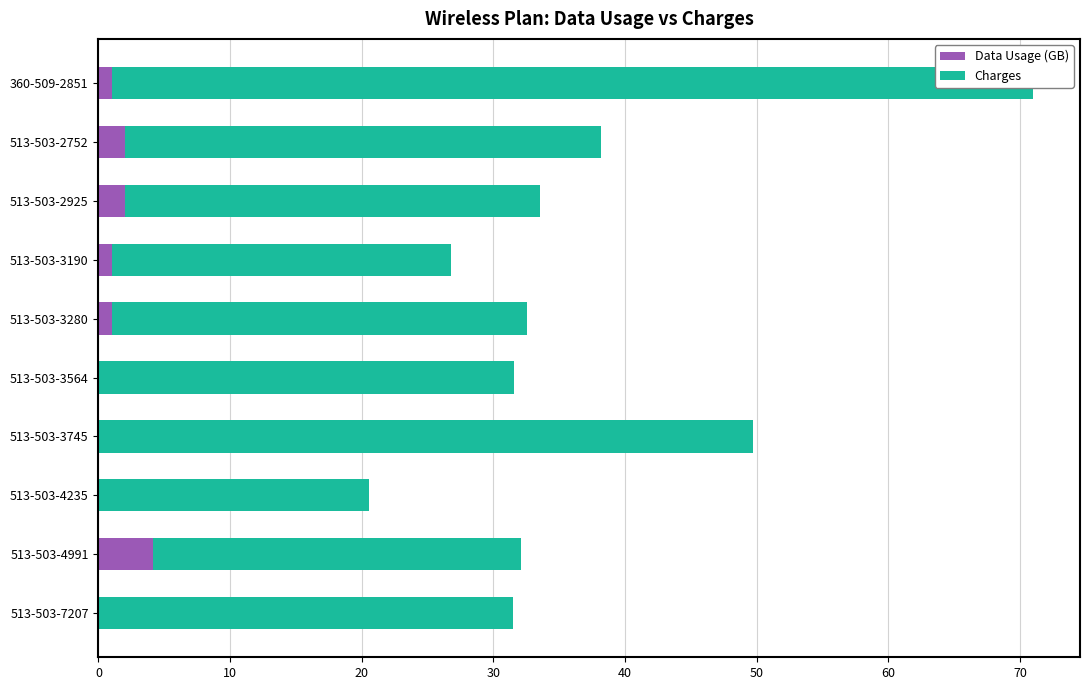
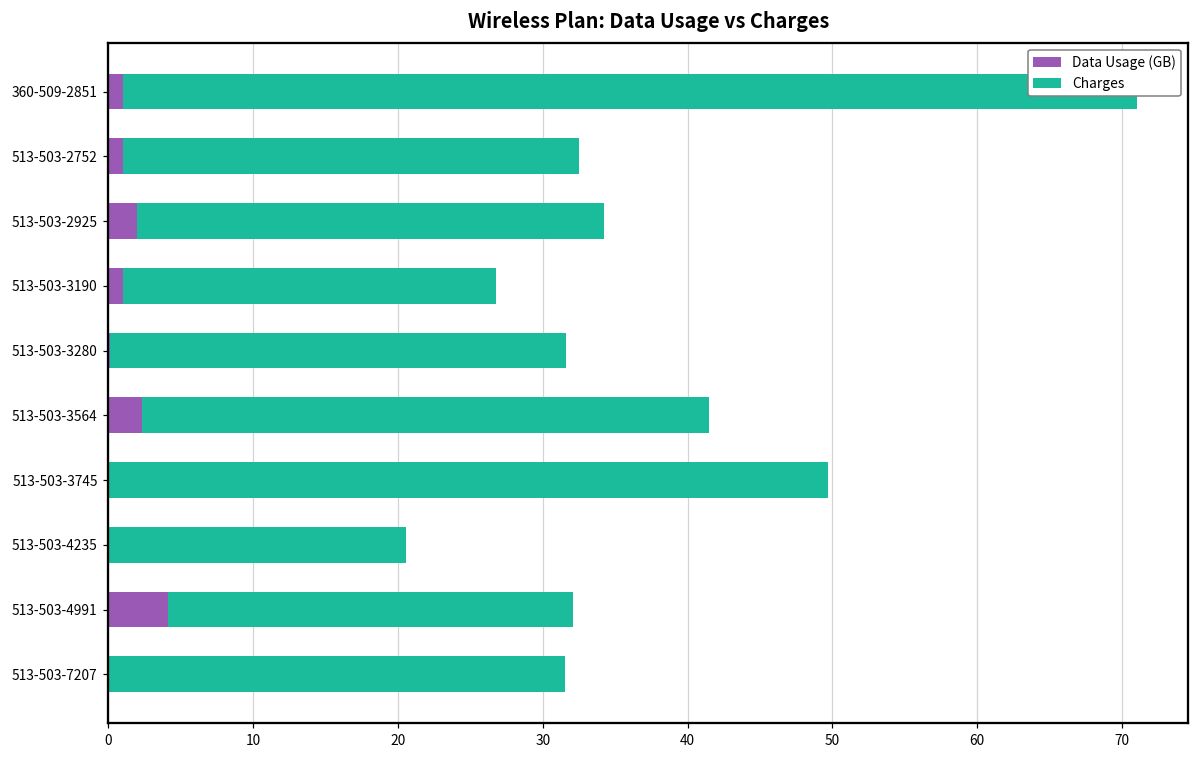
Data Usage (GB), 513-503-2752: 2 -> 1
Charges, 513-503-2752: 36.2 -> 31.5
Charges, 513-503-2925: 31.5 -> 32.2
Data Usage (GB), 513-503-3280: 1.0 -> 0.1
Data Usage (GB), 513-503-3564: 0.1 -> 2.4
Charges, 513-503-3564: 31.5 -> 39.1
